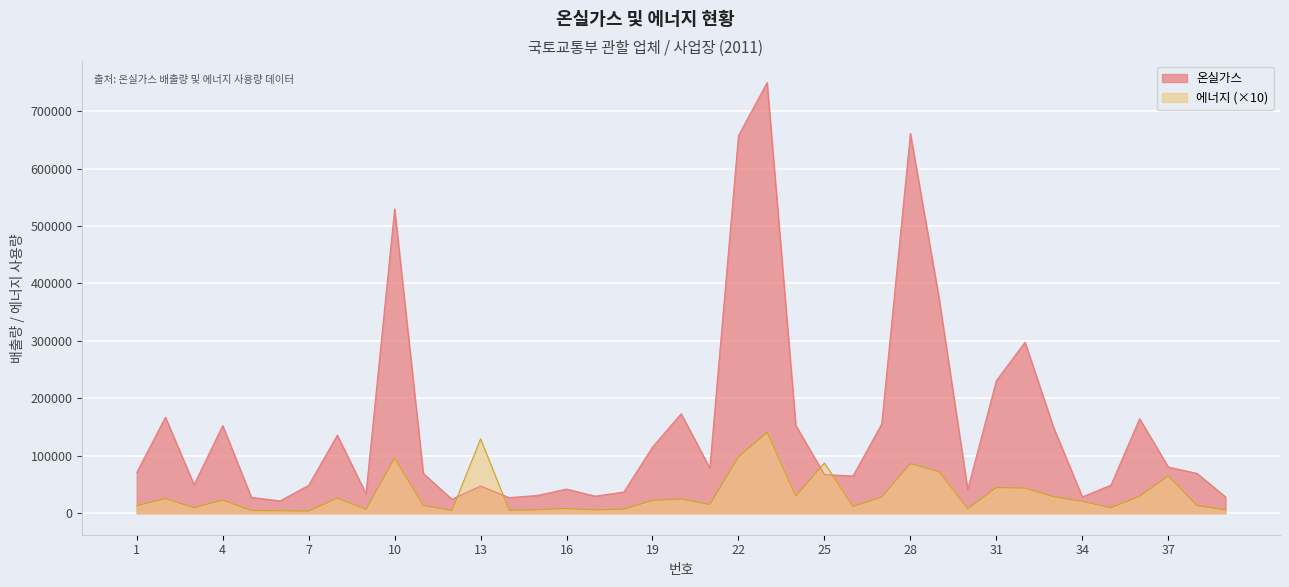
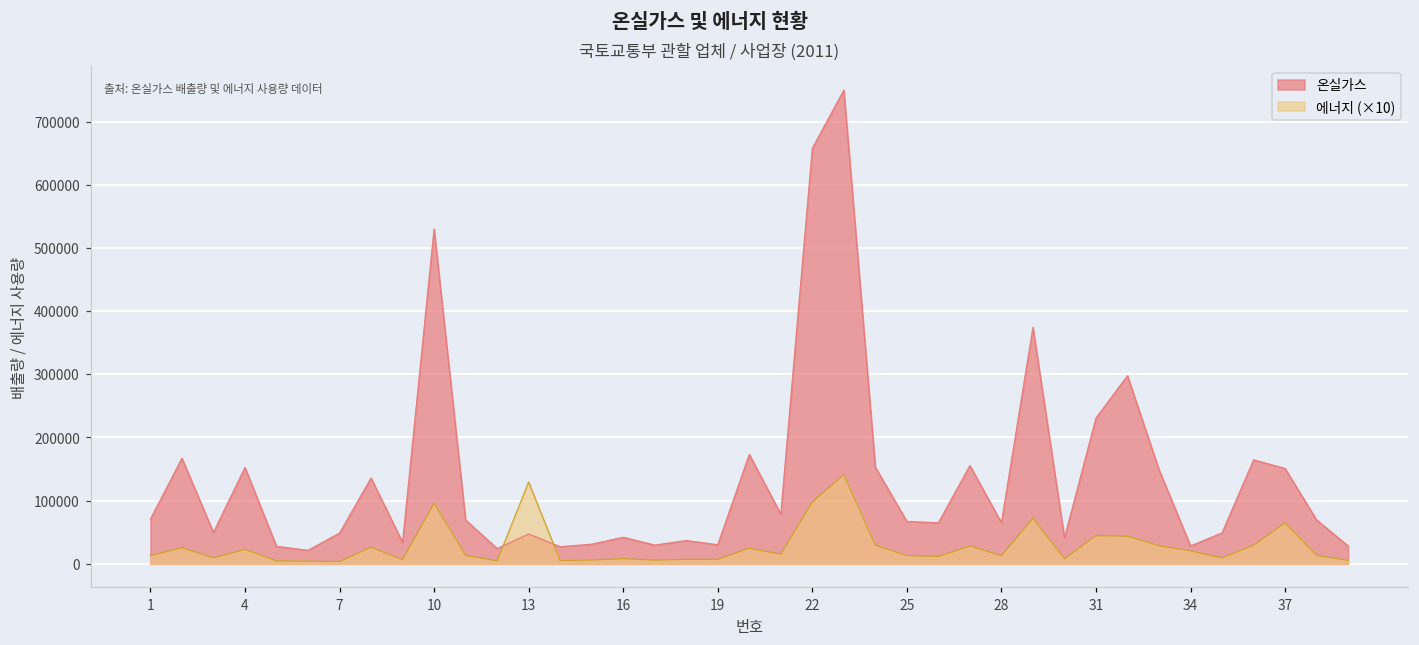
온실가스, 19: 120000 -> 30000
에너지 (×10), 19: 20000 -> 10000
에너지 (×10), 25: 90000 -> 10000
온실가스, 28: 660000 -> 70000
에너지 (×10), 28: 90000 -> 10000
온실가스, 37: 80000 -> 150000
